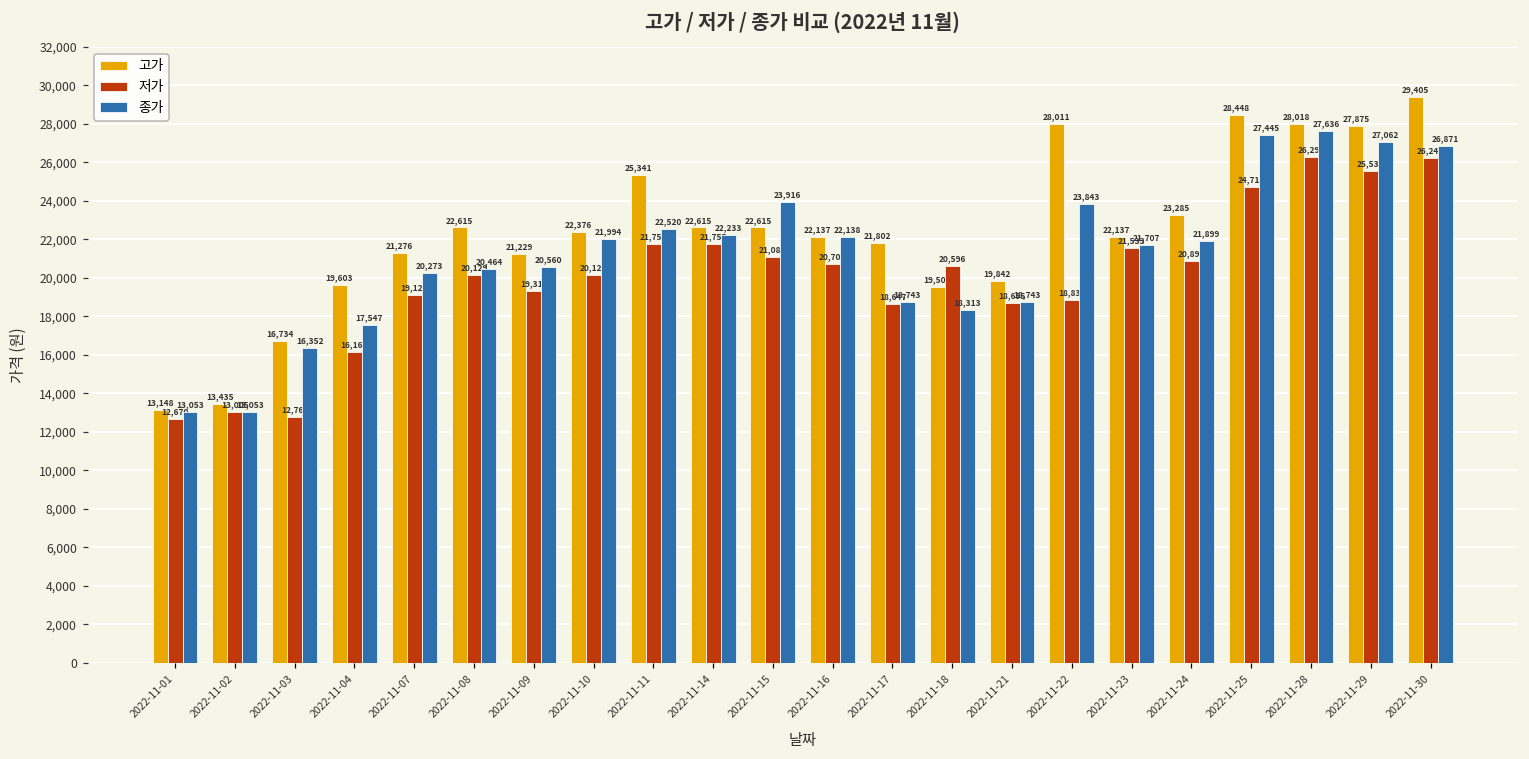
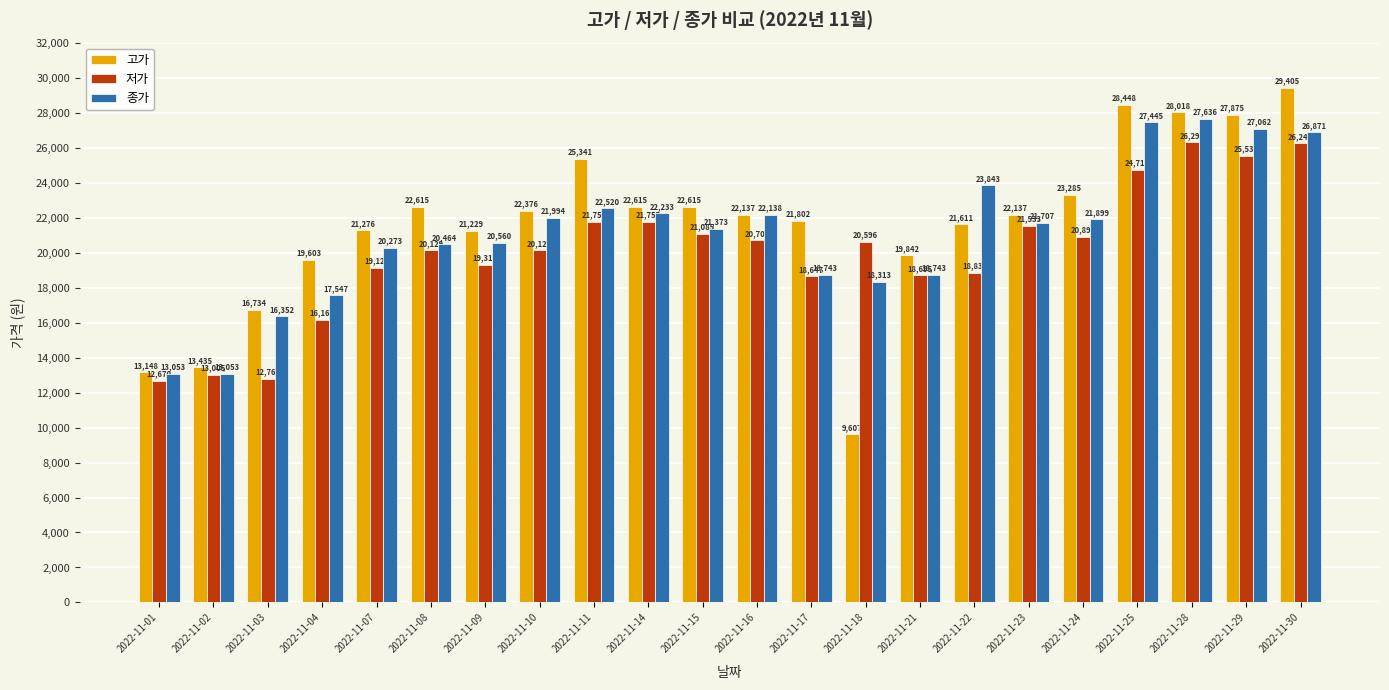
종가, 2022-11-15: 23,916 -> 21,373
고가, 2022-11-18: 19,507 -> 9,607
고가, 2022-11-22: 28,011 -> 21,611
